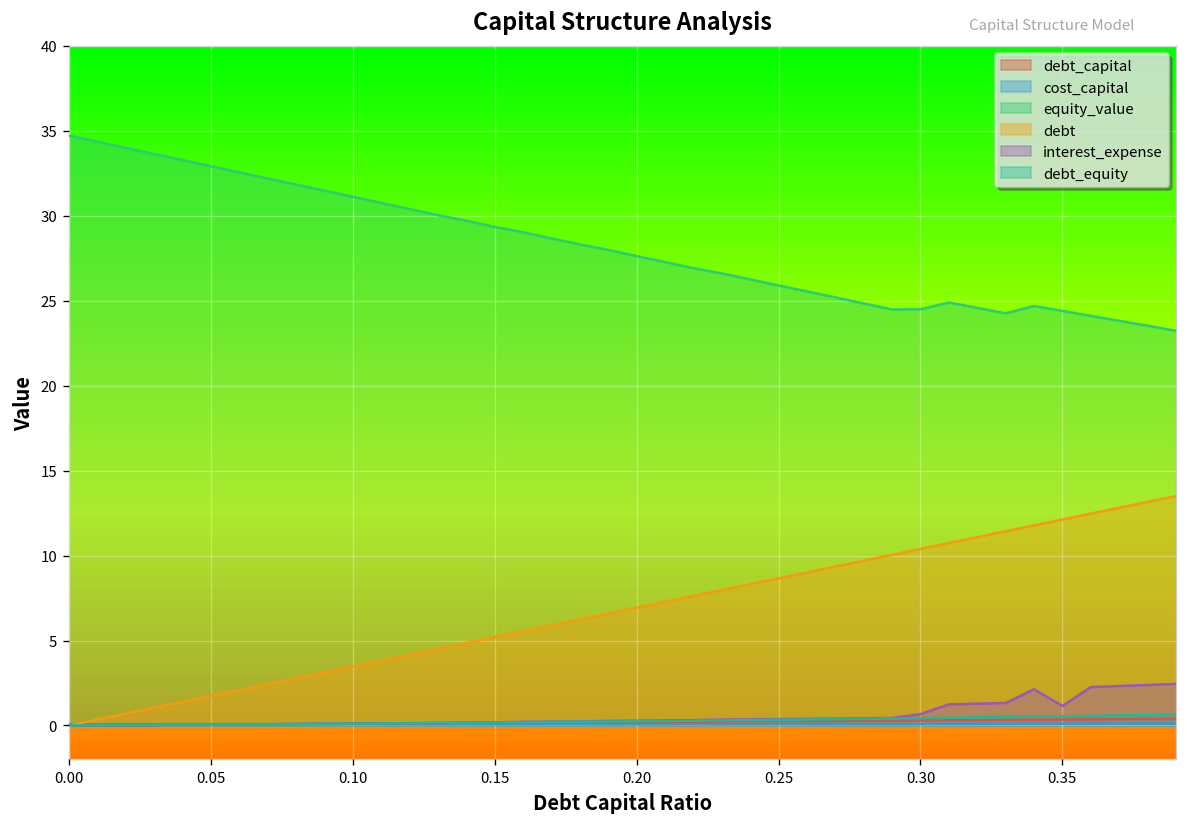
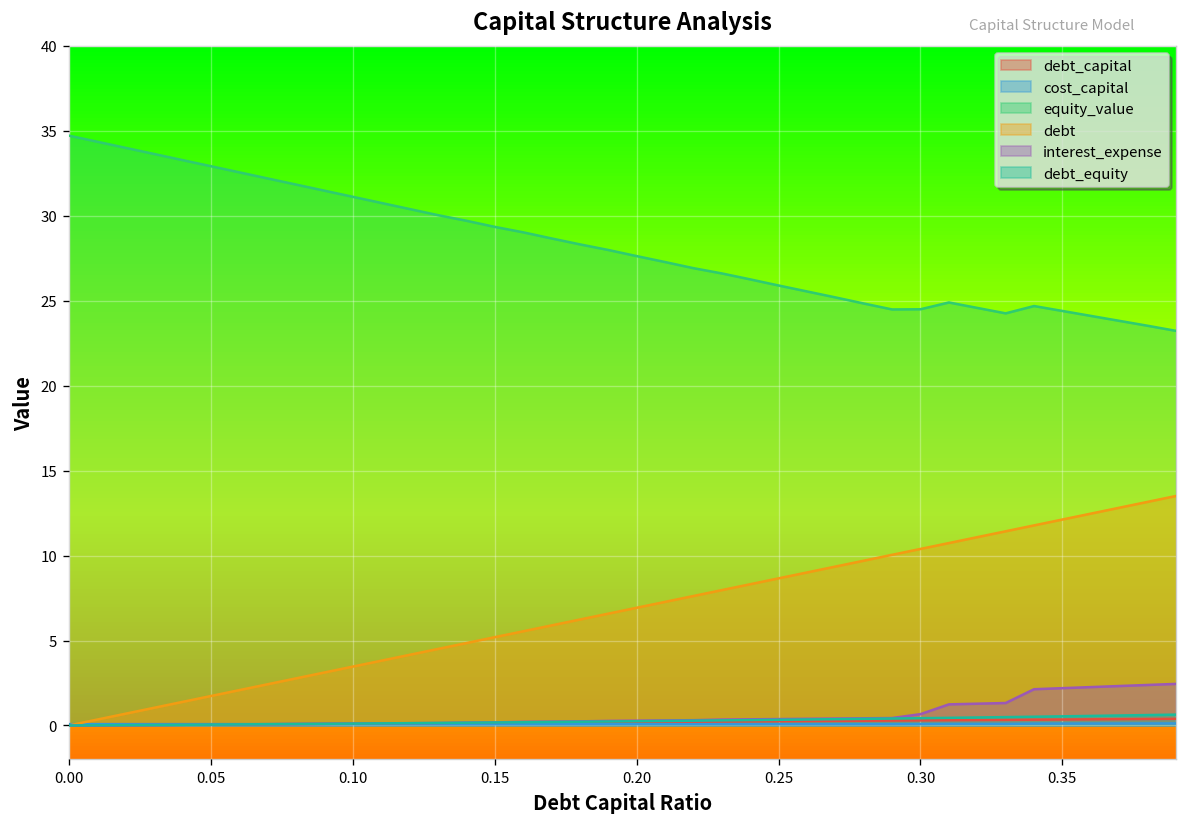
interest_expense, 0.35: 1.1 -> 2.2
